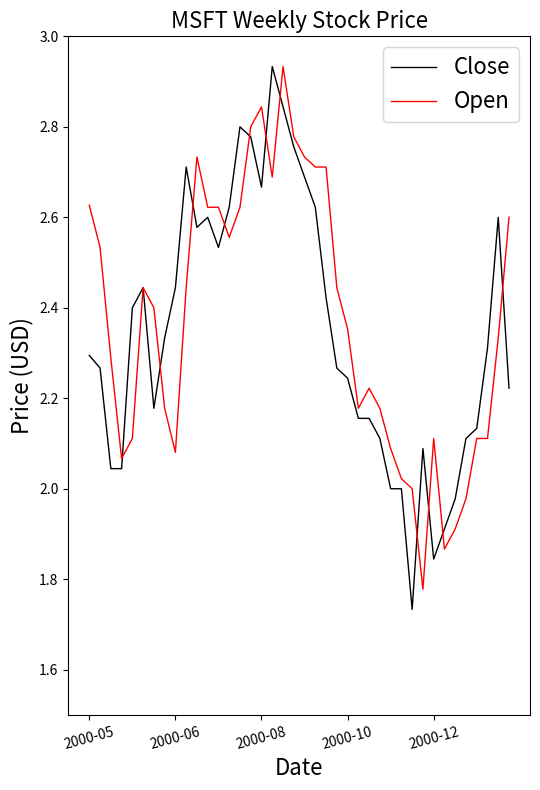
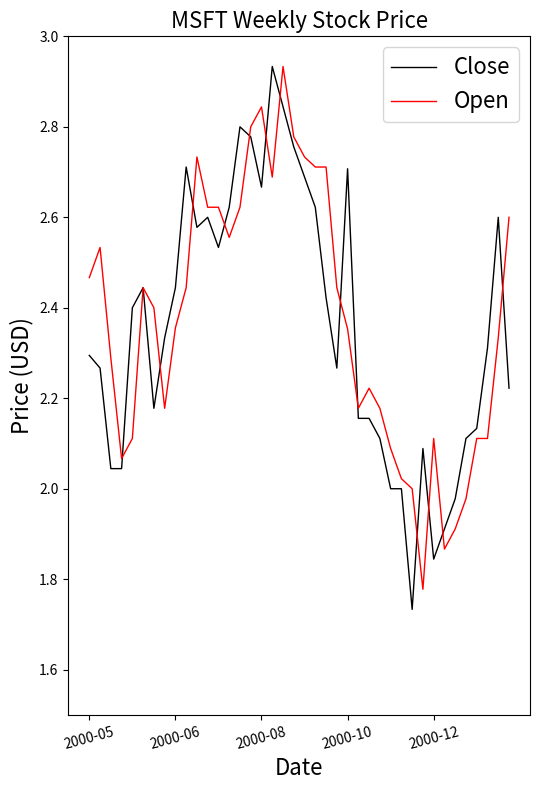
Open, 2000-05: 2.63 -> 2.47
Open, 2000-06: 2.08 -> 2.36
Close, 2000-10: 2.24 -> 2.71
